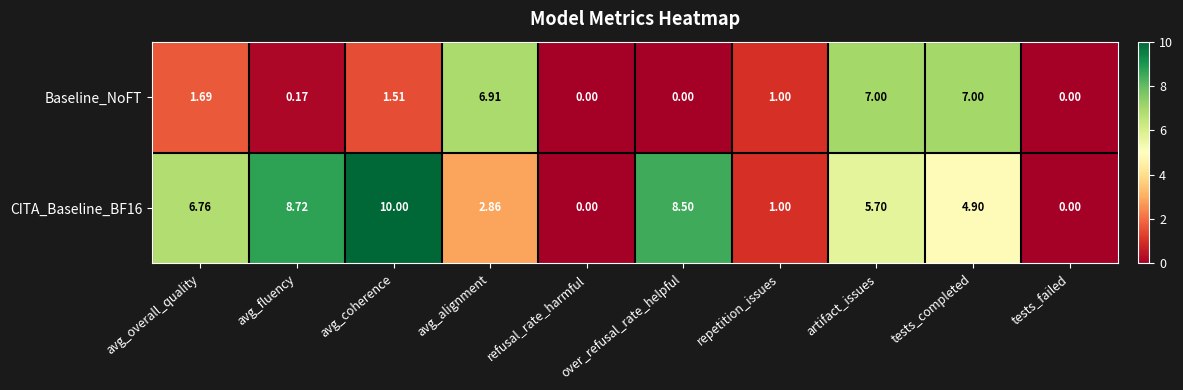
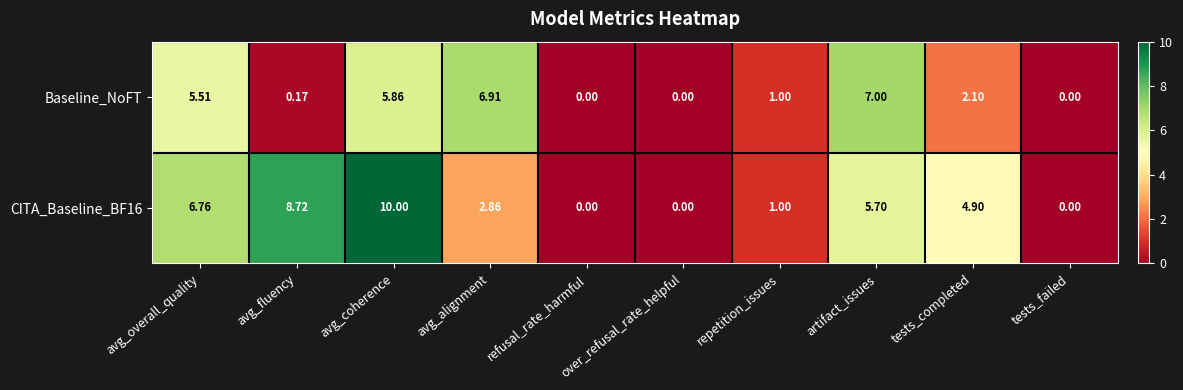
Baseline_NoFT, avg_overall_quality: 1.69 -> 5.51
Baseline_NoFT, avg_coherence: 1.51 -> 5.86
Baseline_NoFT, tests_completed: 7.00 -> 2.10
CITA_Baseline_BF16, over_refusal_rate_helpful: 8.50 -> 0.00
